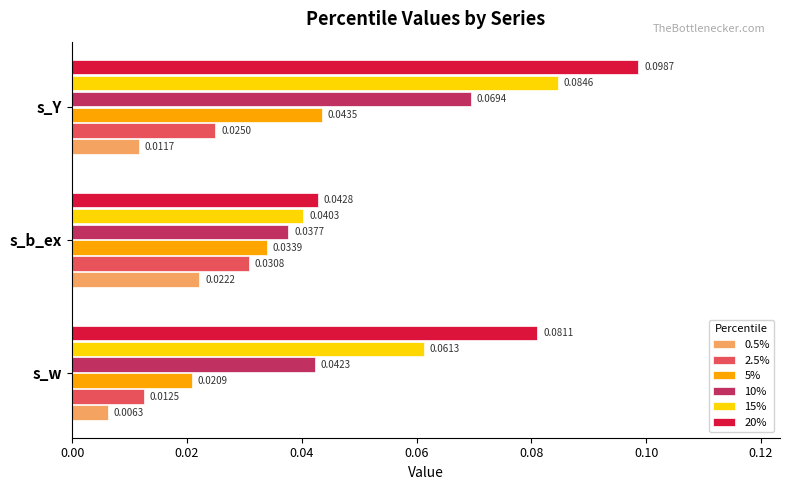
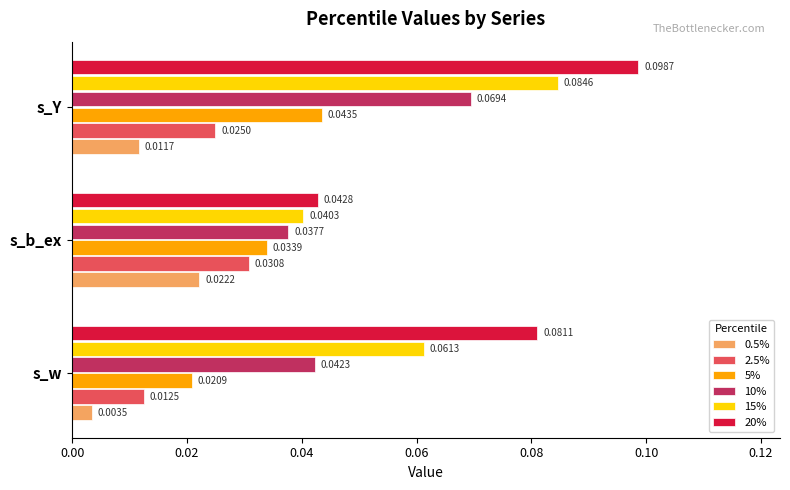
0.5%, s_w: 0.0063 -> 0.0035
